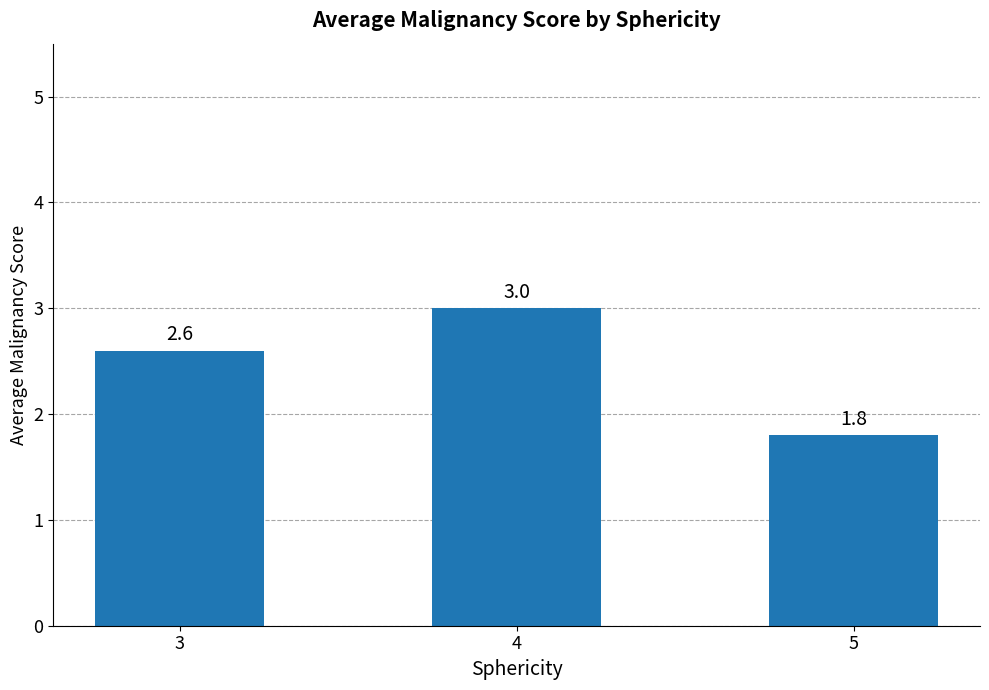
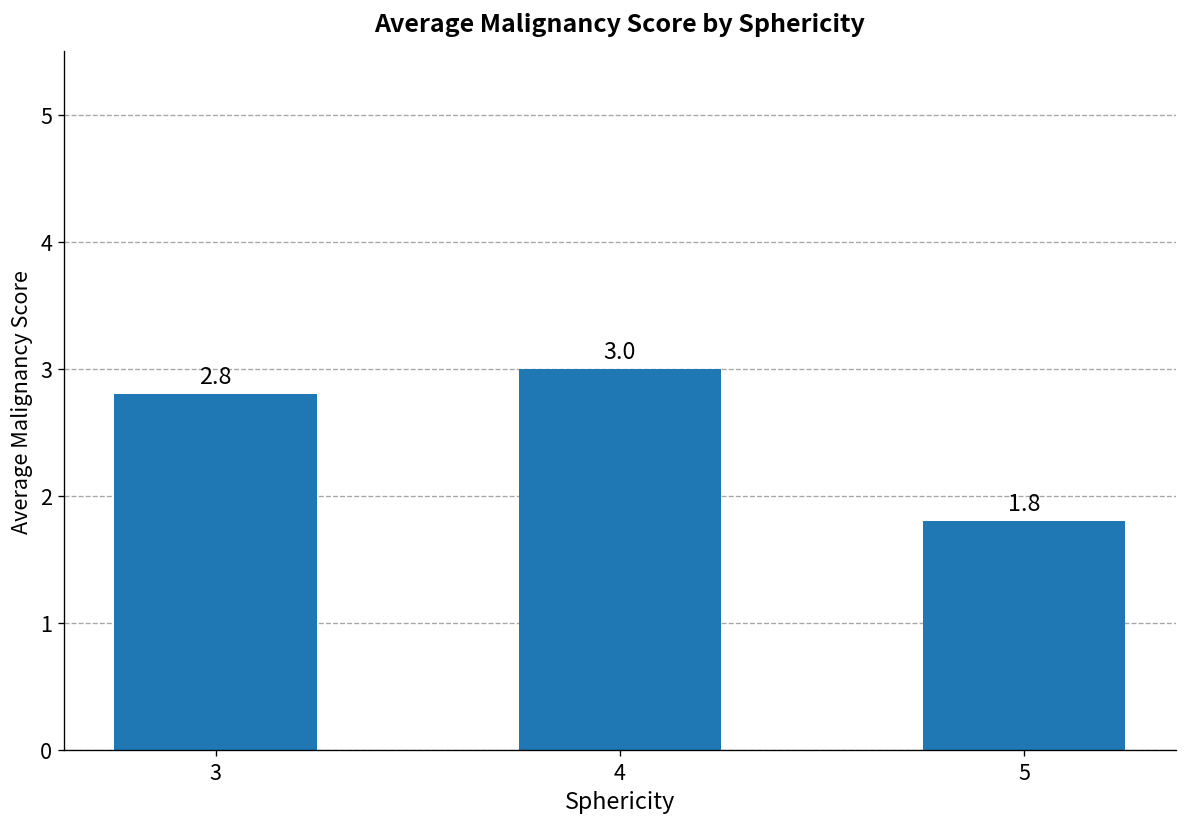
3: 2.6 -> 2.8
